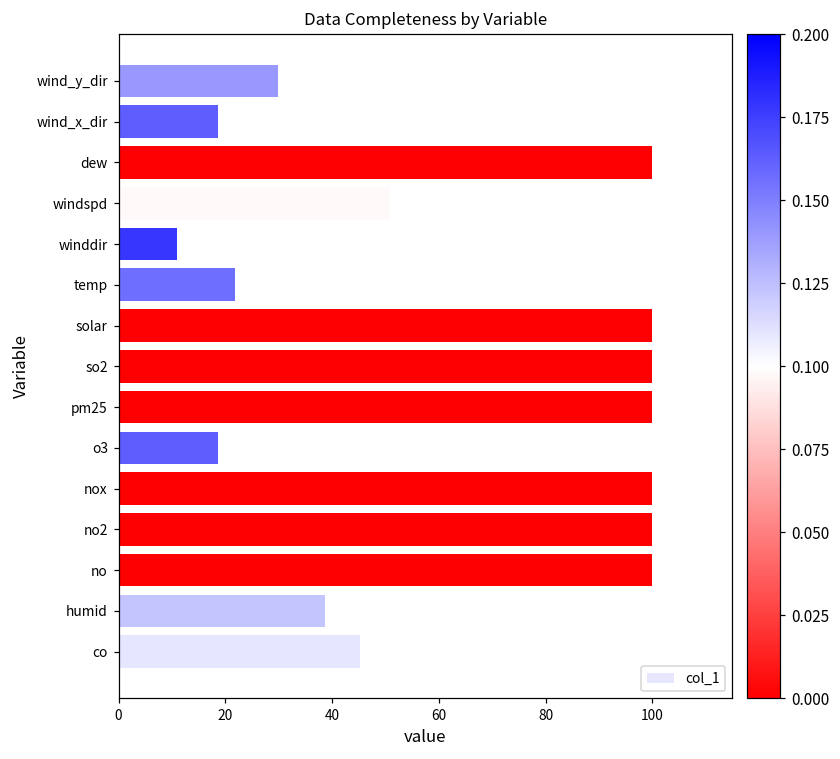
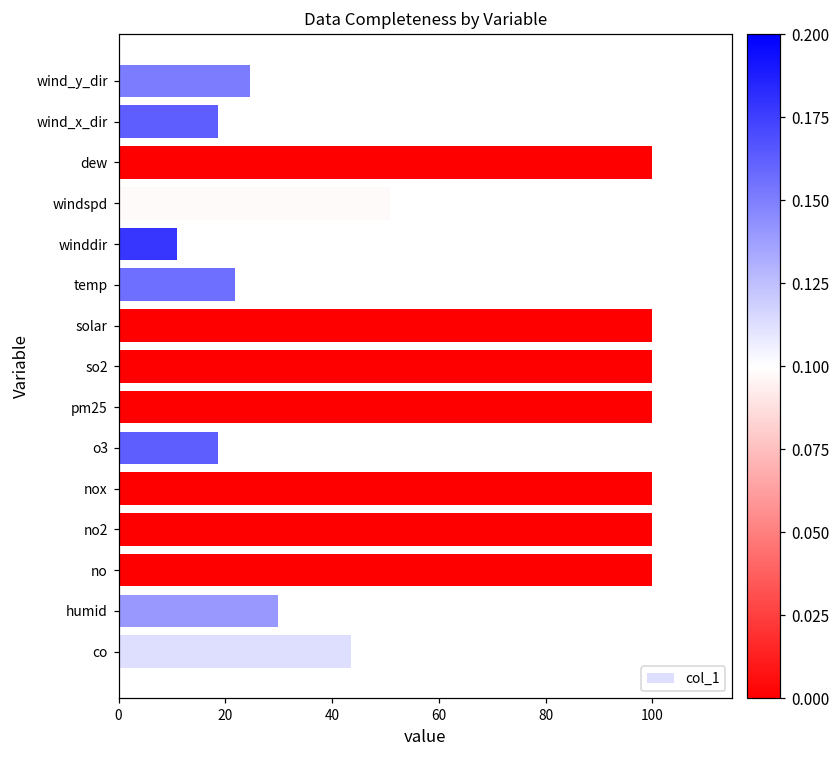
wind_y_dir: 30 -> 25
humid: 39 -> 30
co: 45 -> 44
